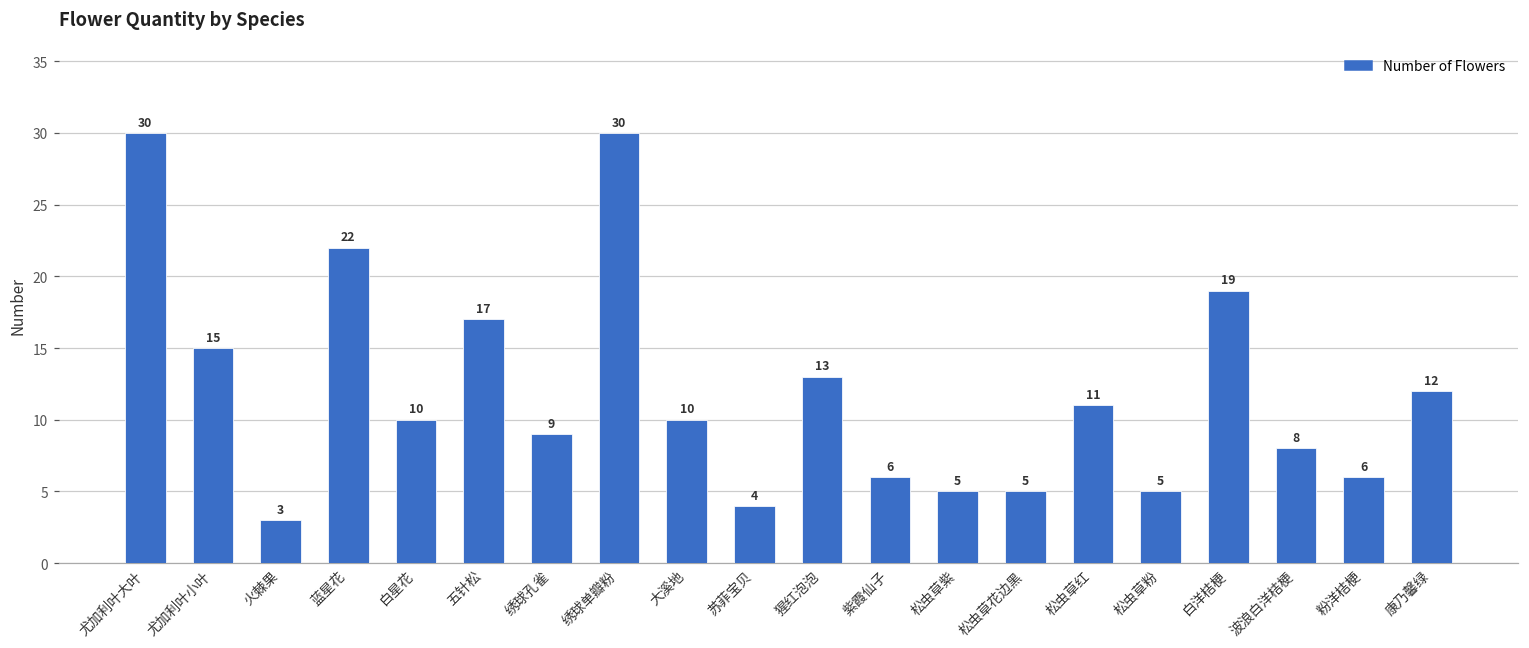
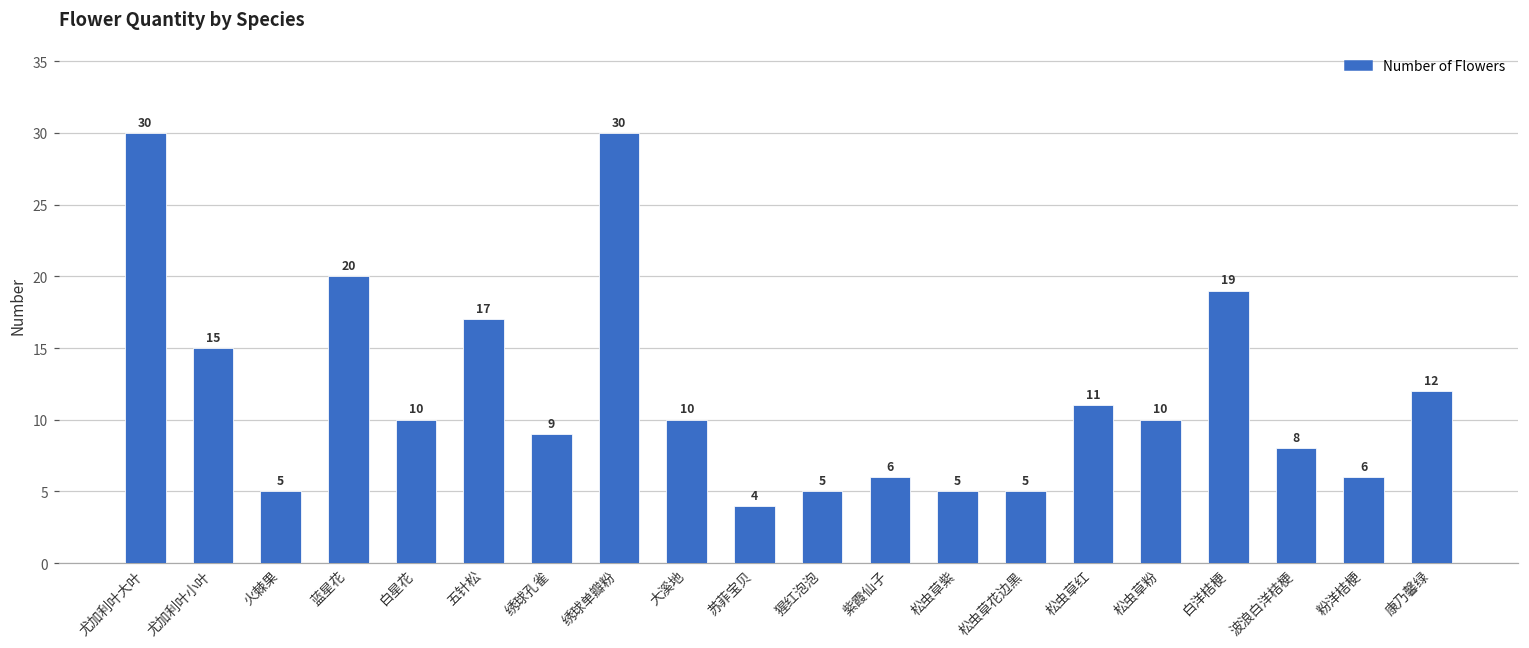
火棘果: 3 -> 5
蓝星花: 22 -> 20
猩红泡泡: 13 -> 5
松虫草粉: 5 -> 10
